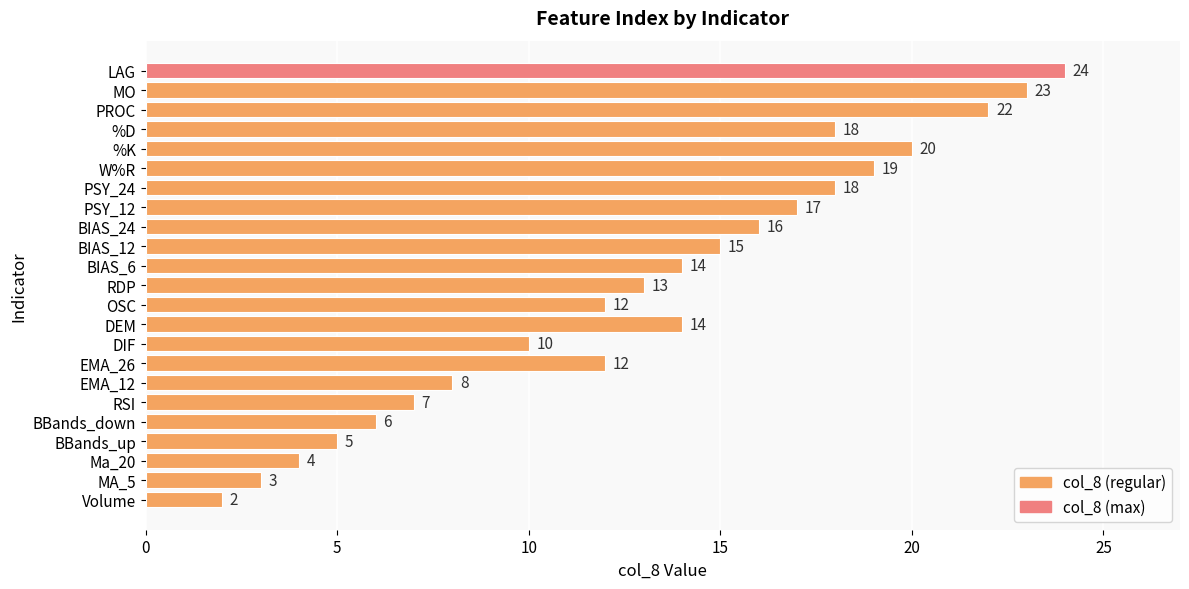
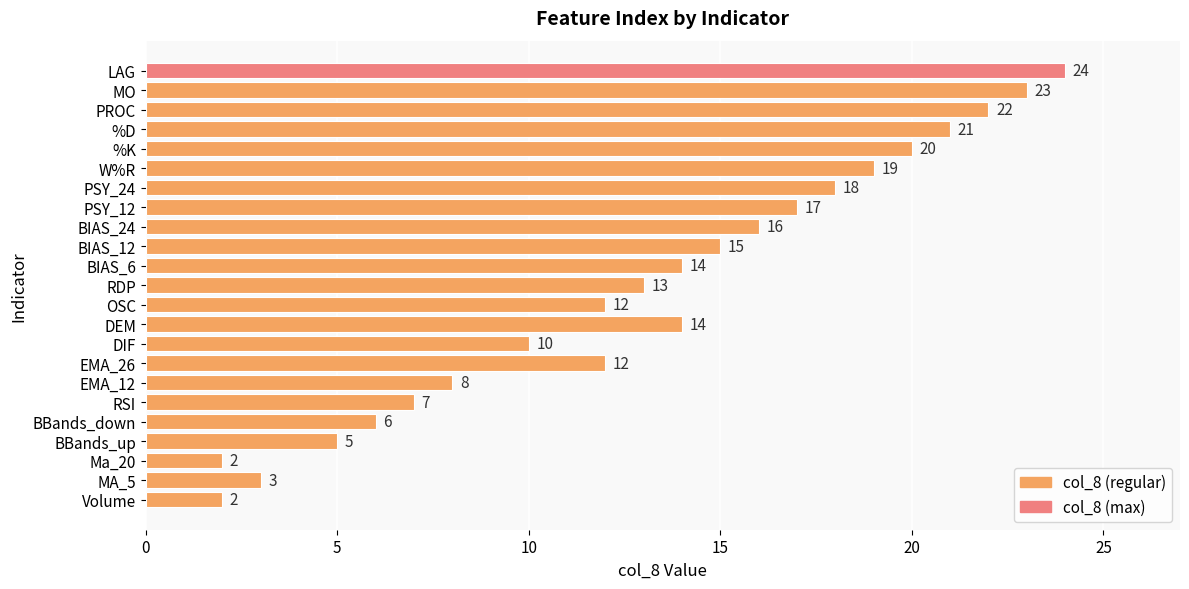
%D: 18 -> 21
Ma_20: 4 -> 2
